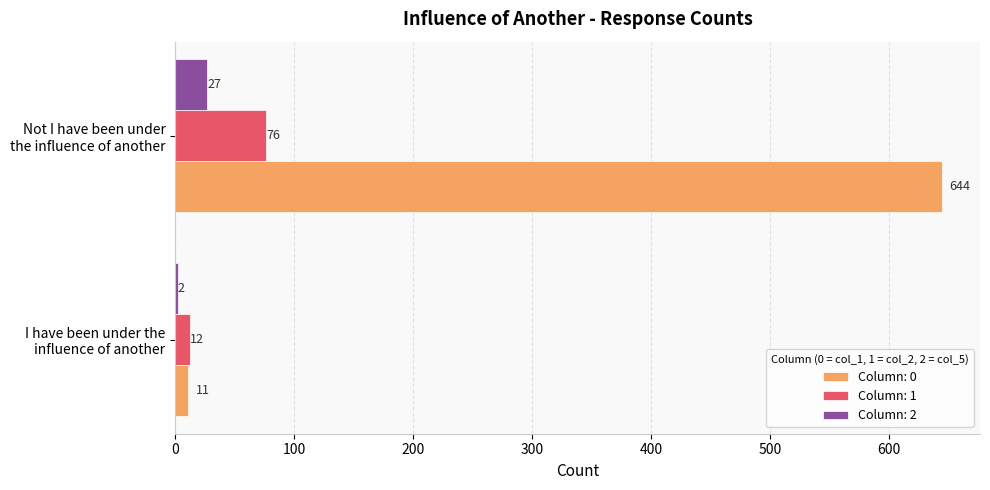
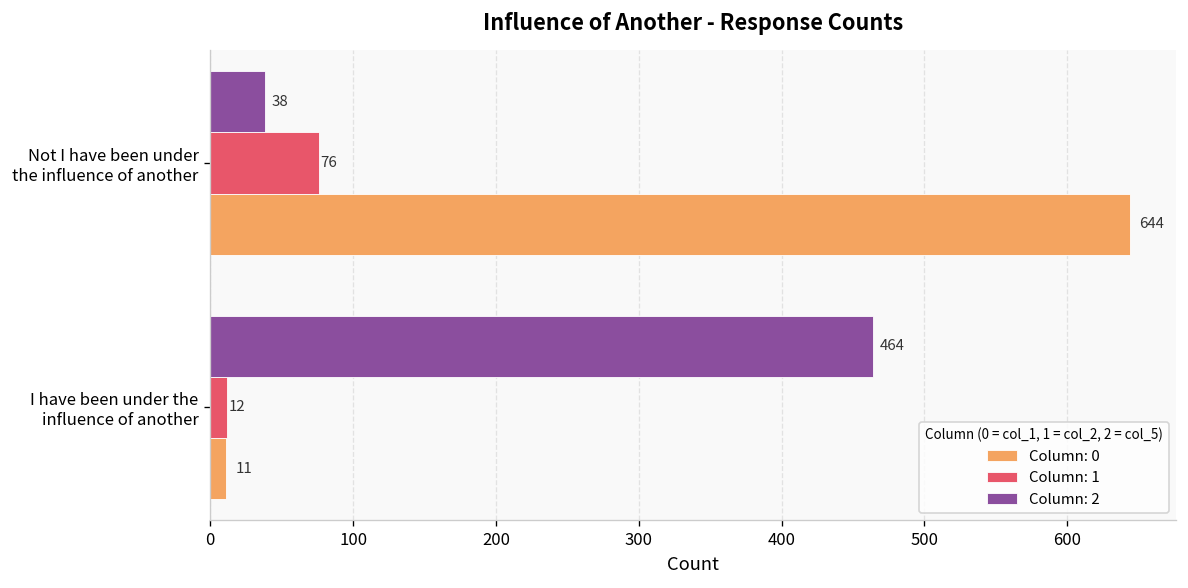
Column: 2, Not I have been under the influence of another: 27 -> 38
Column: 2, I have been under the influence of another: 2 -> 464
